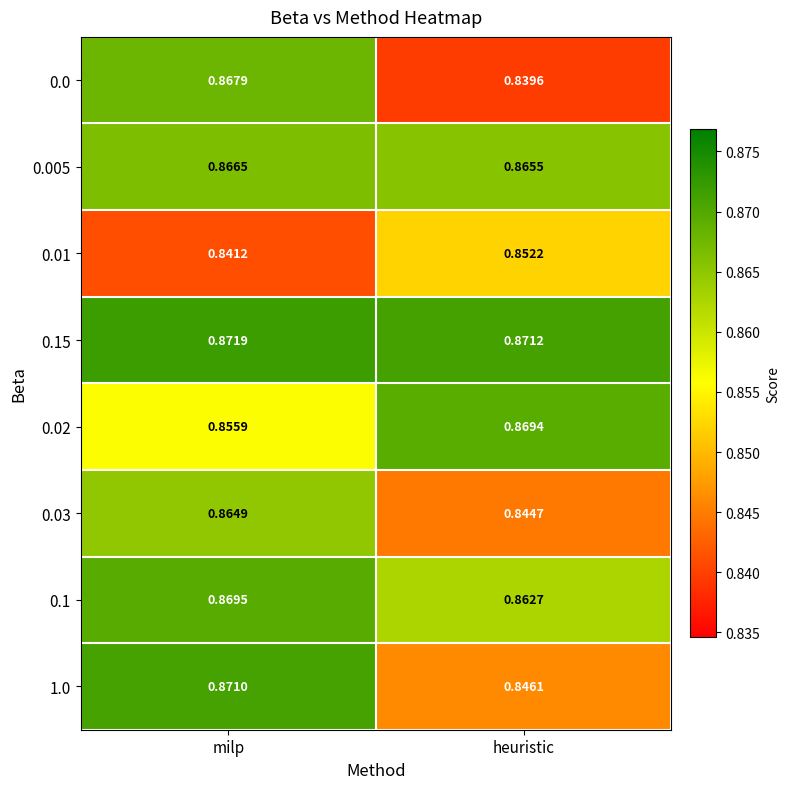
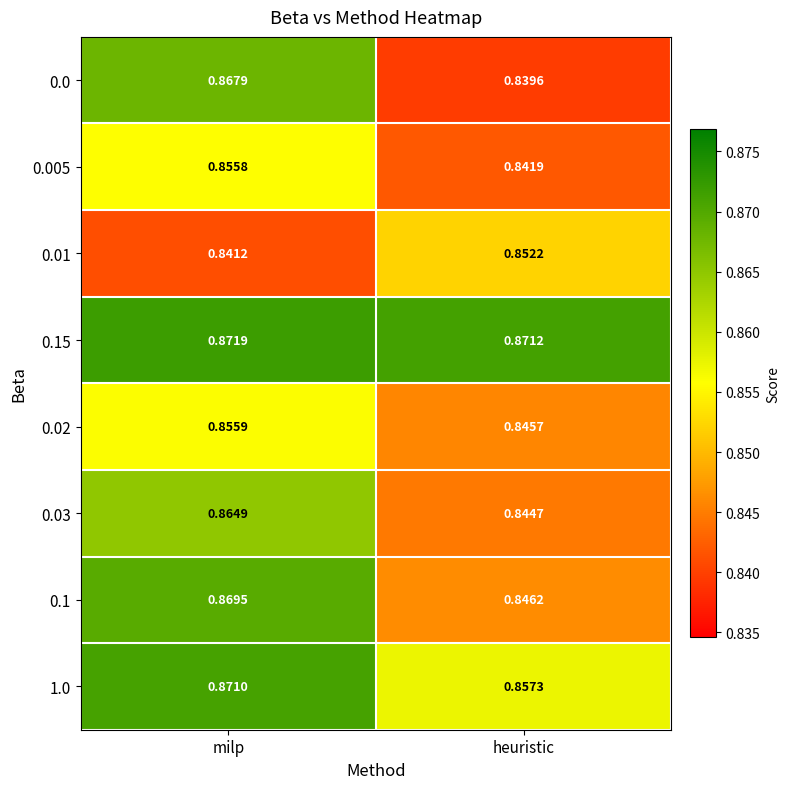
0.005, milp: 0.8665 -> 0.8558
0.005, heuristic: 0.8655 -> 0.8419
0.02, heuristic: 0.8694 -> 0.8457
0.1, heuristic: 0.8627 -> 0.8462
1.0, heuristic: 0.8461 -> 0.8573
